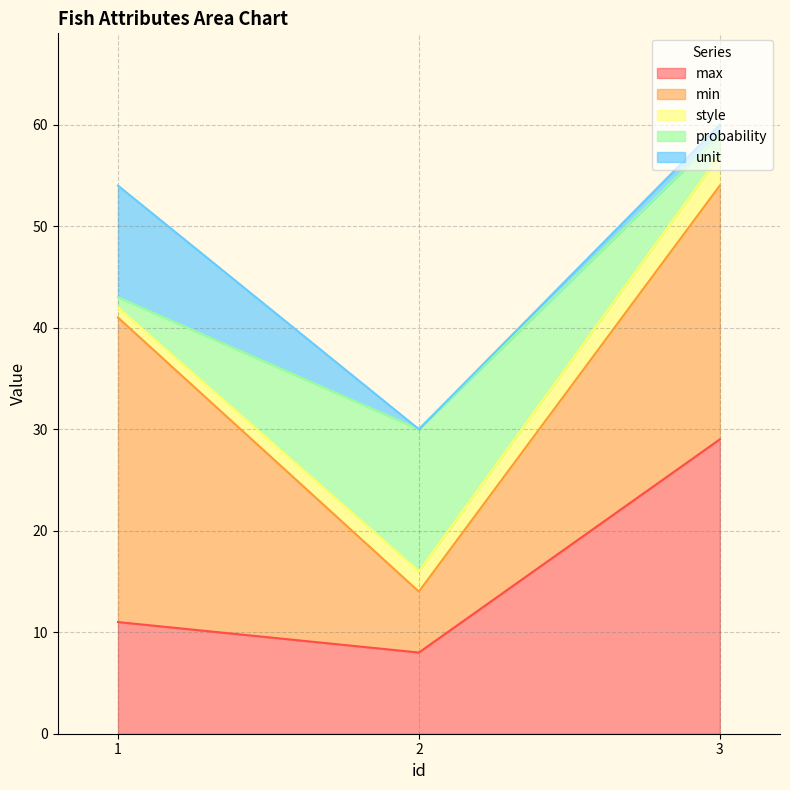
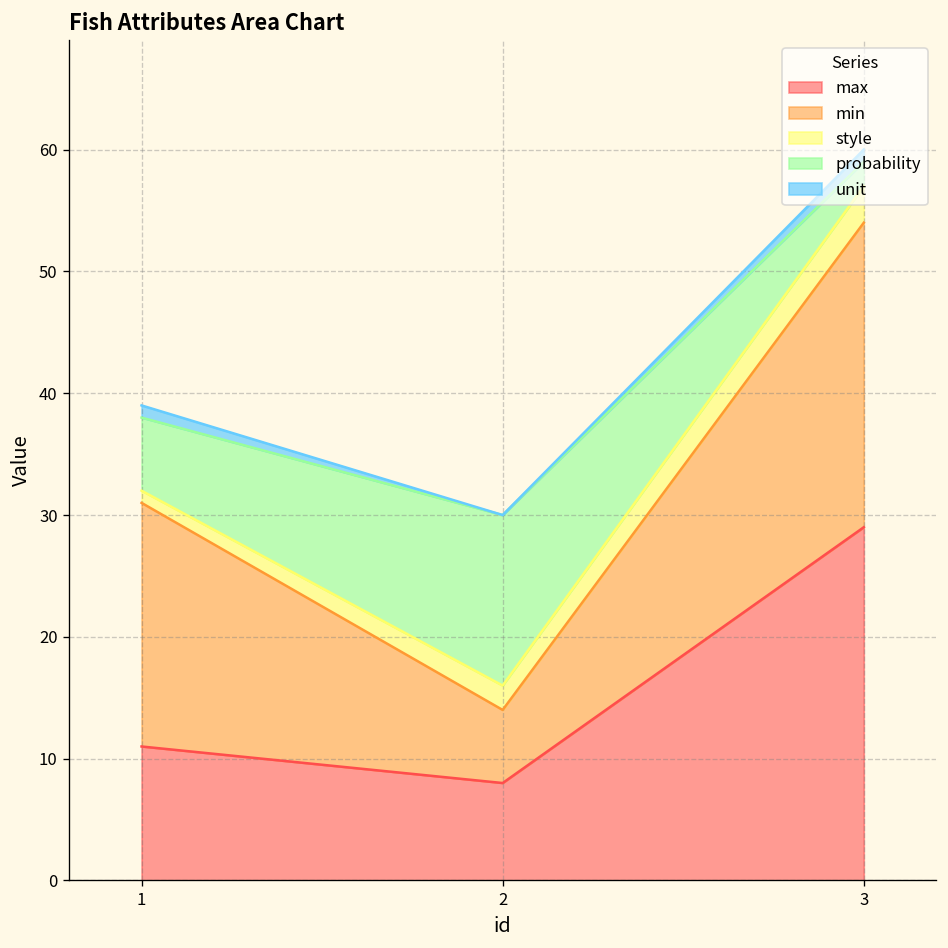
min, 1: 30 -> 20
probability, 1: 1 -> 6
unit, 1: 11 -> 1
